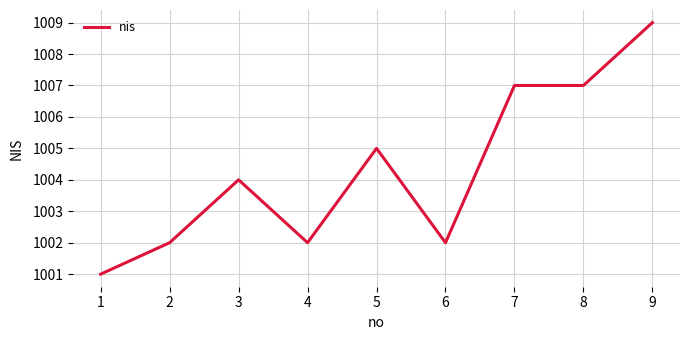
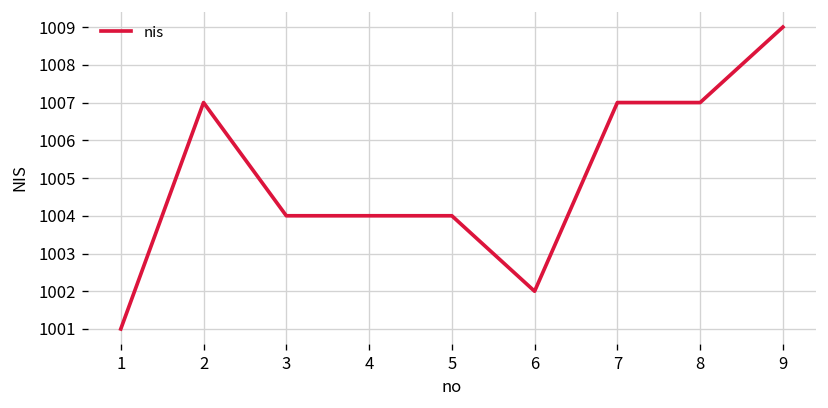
2: 1002 -> 1007
4: 1002 -> 1004
5: 1005 -> 1004
